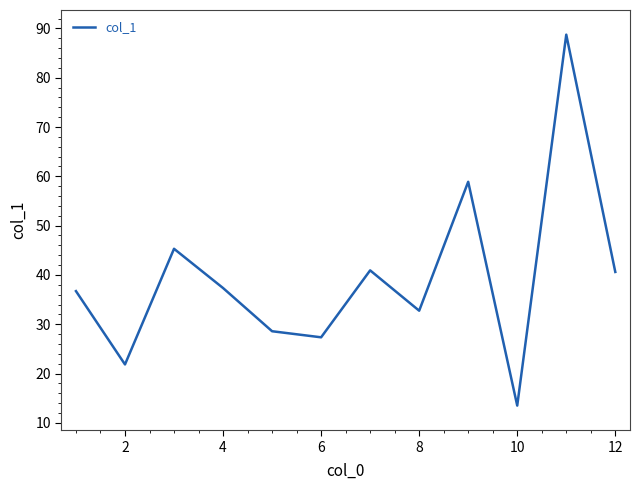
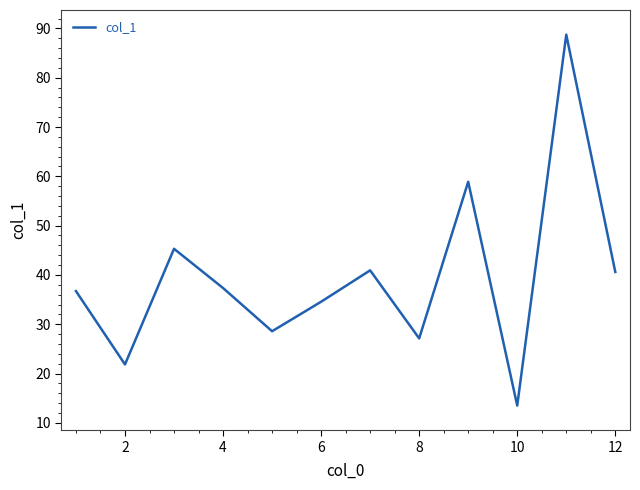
6: 27 -> 35
8: 33 -> 27
